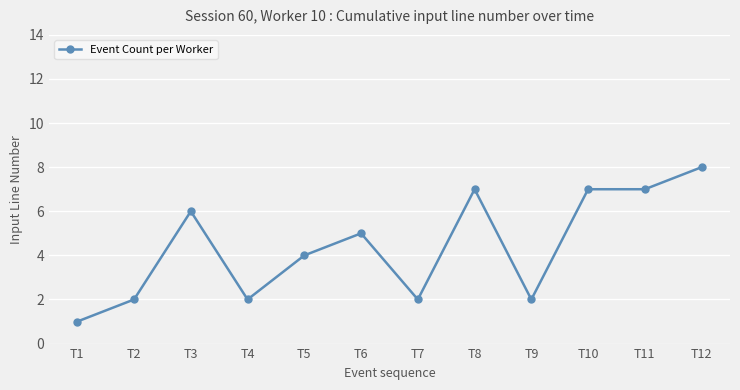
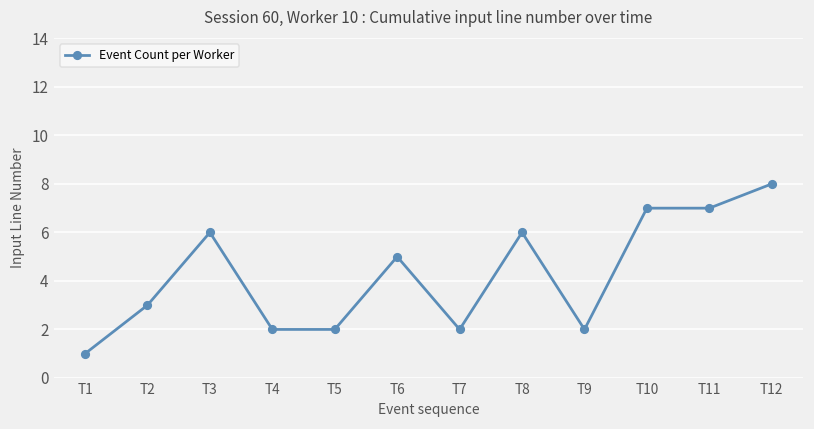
T2: 2 -> 3
T5: 4 -> 2
T8: 7 -> 6
